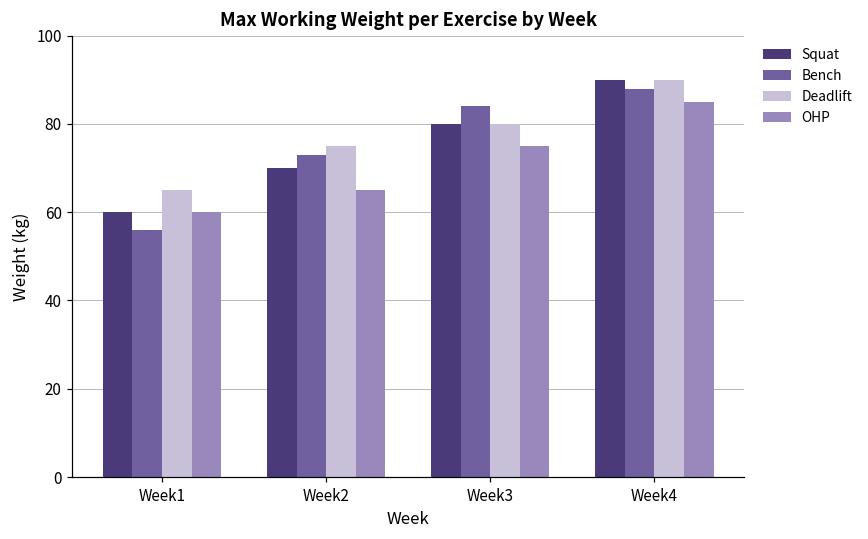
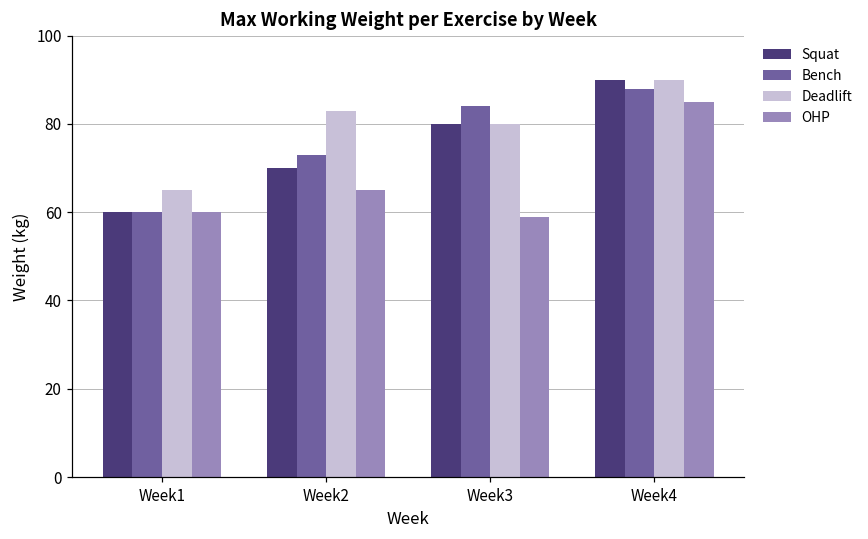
Bench, Week1: 56 -> 60
Deadlift, Week2: 75 -> 83
OHP, Week3: 75 -> 59
